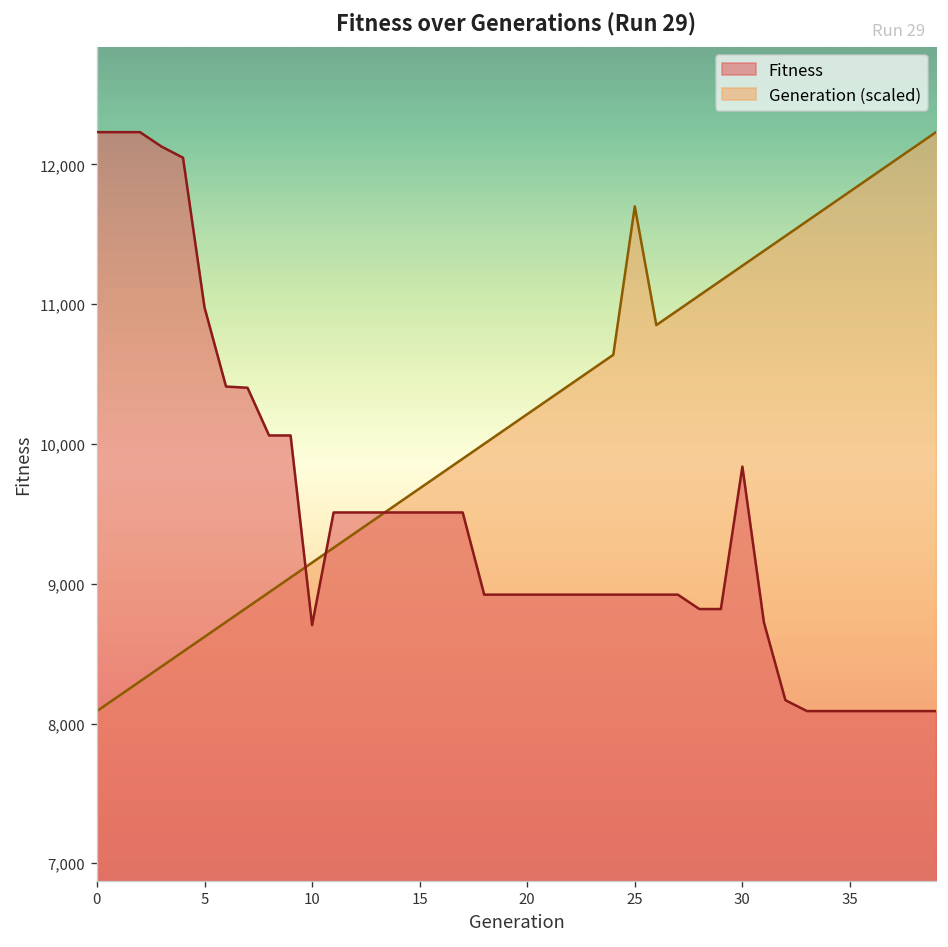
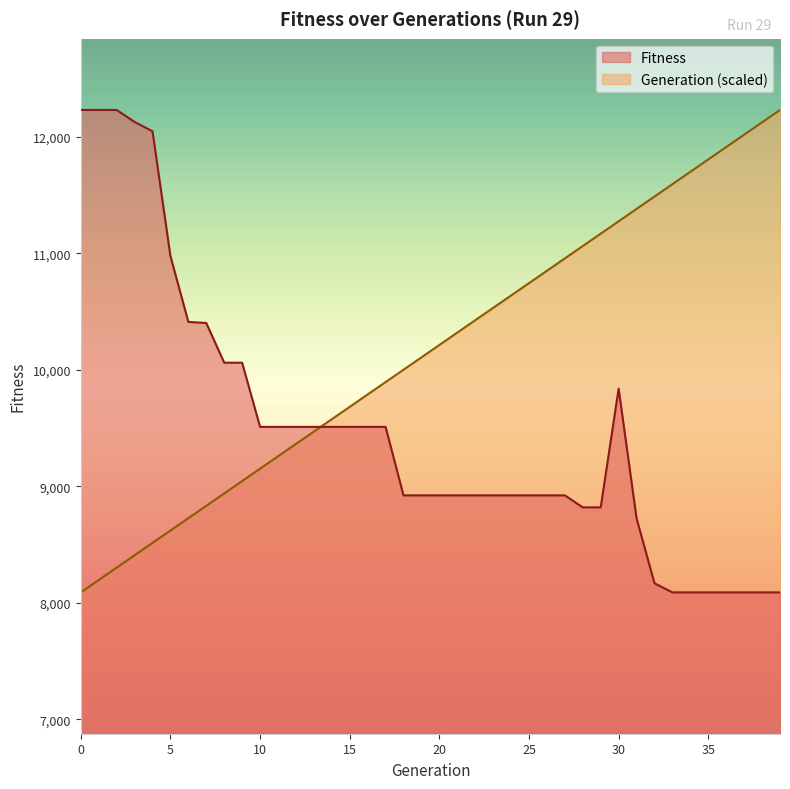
Fitness, 10: 8,700 -> 9,510
Generation (scaled), 25: 11,700 -> 10,740
